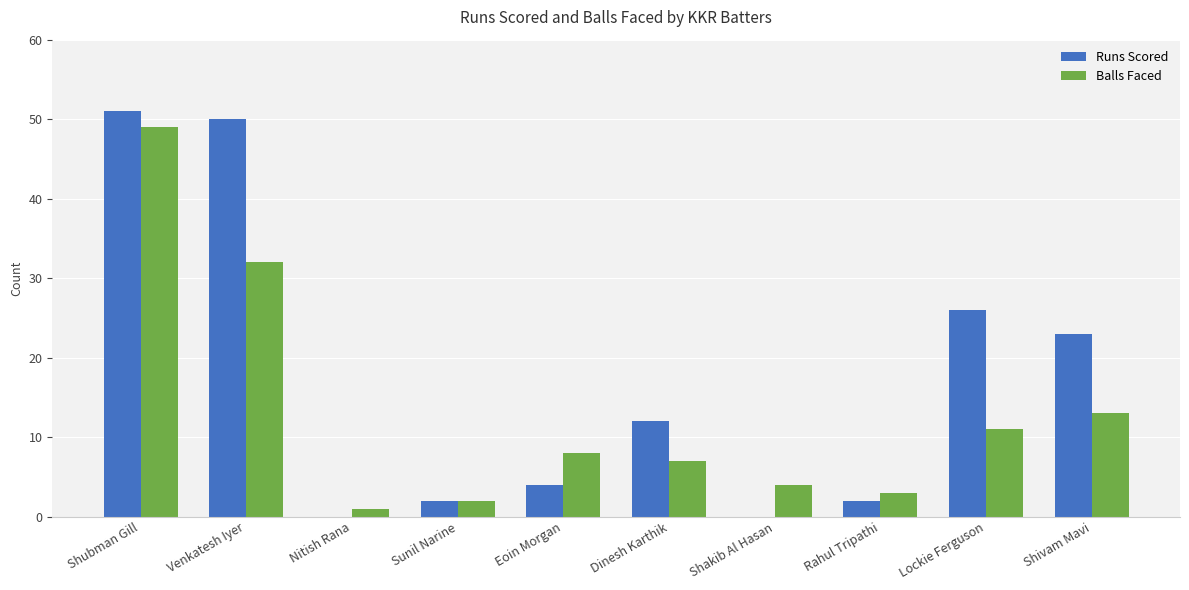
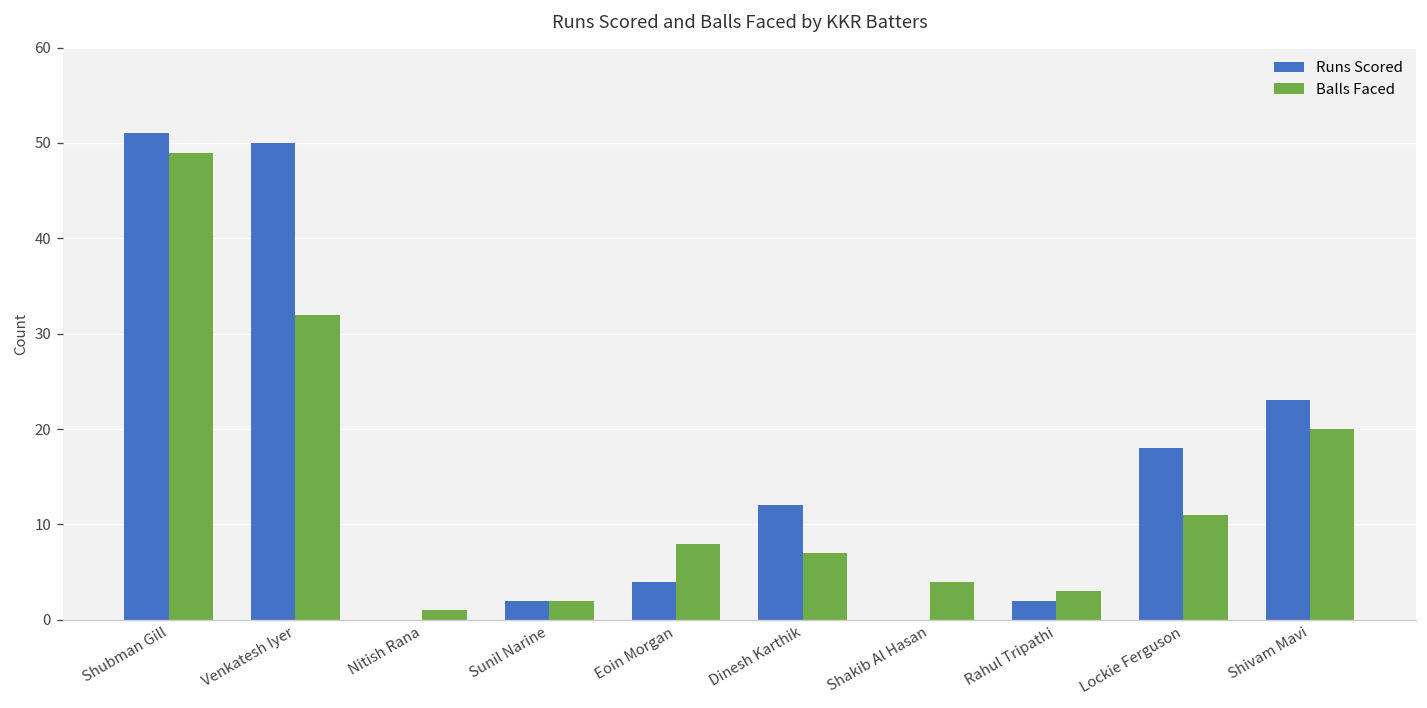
Runs Scored, Lockie Ferguson: 26 -> 18
Balls Faced, Shivam Mavi: 13 -> 20
